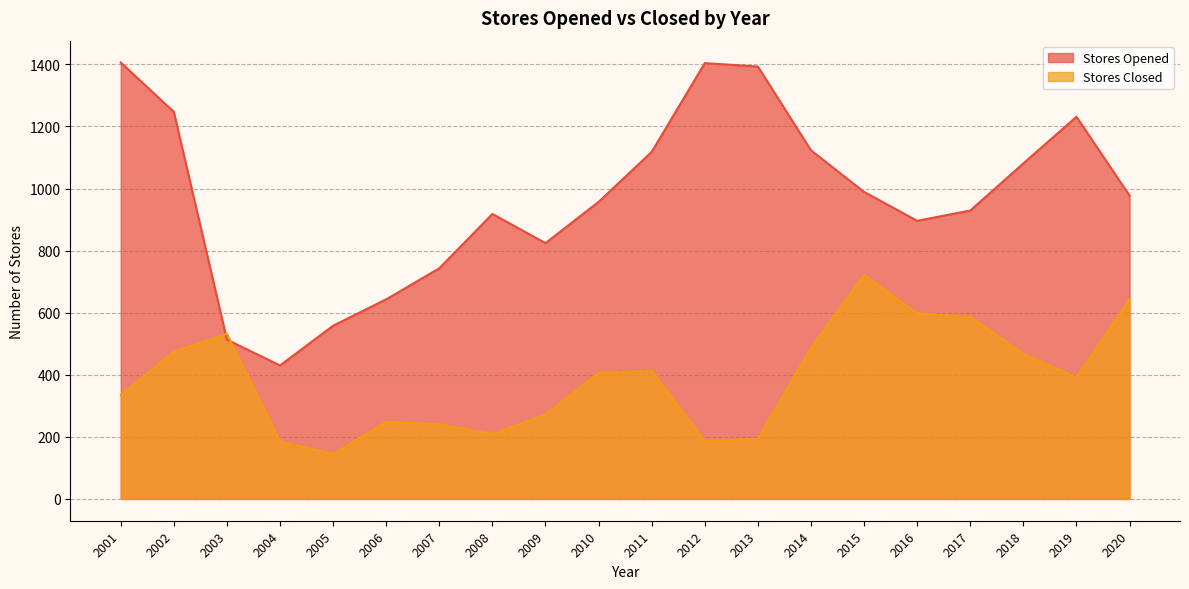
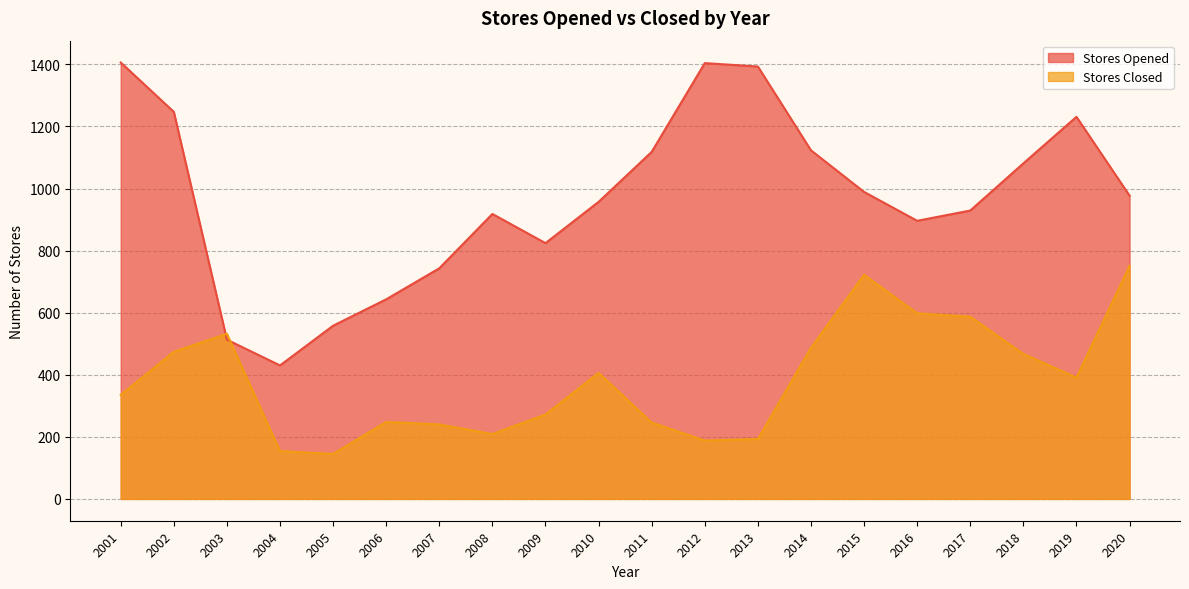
Stores Closed, 2004: 190 -> 150
Stores Closed, 2011: 410 -> 250
Stores Closed, 2020: 640 -> 750
